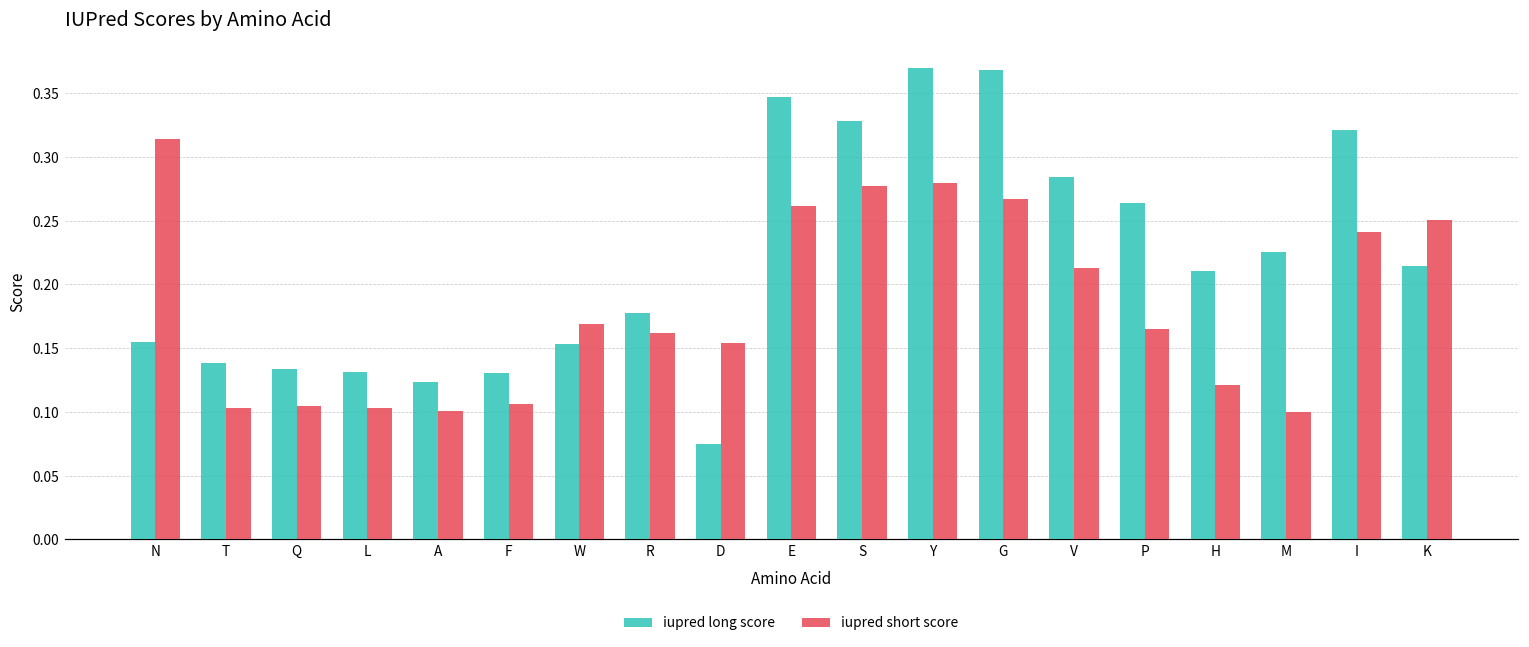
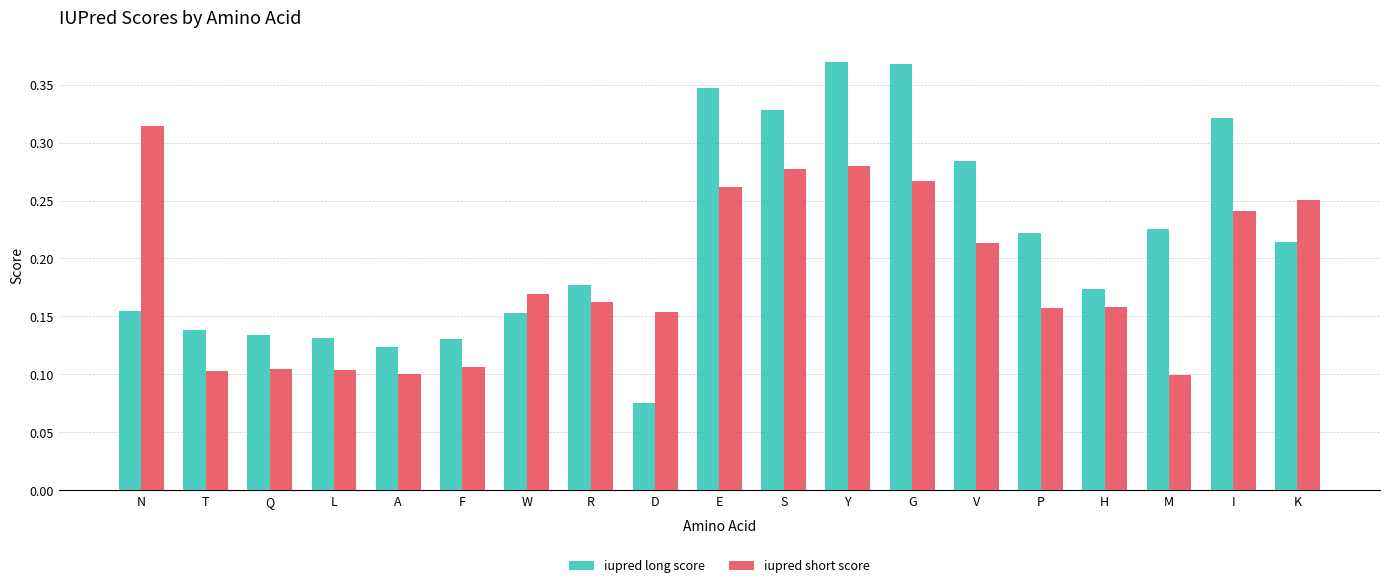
iupred long score, P: 0.264 -> 0.222
iupred short score, P: 0.165 -> 0.157
iupred long score, H: 0.211 -> 0.174
iupred short score, H: 0.121 -> 0.158
